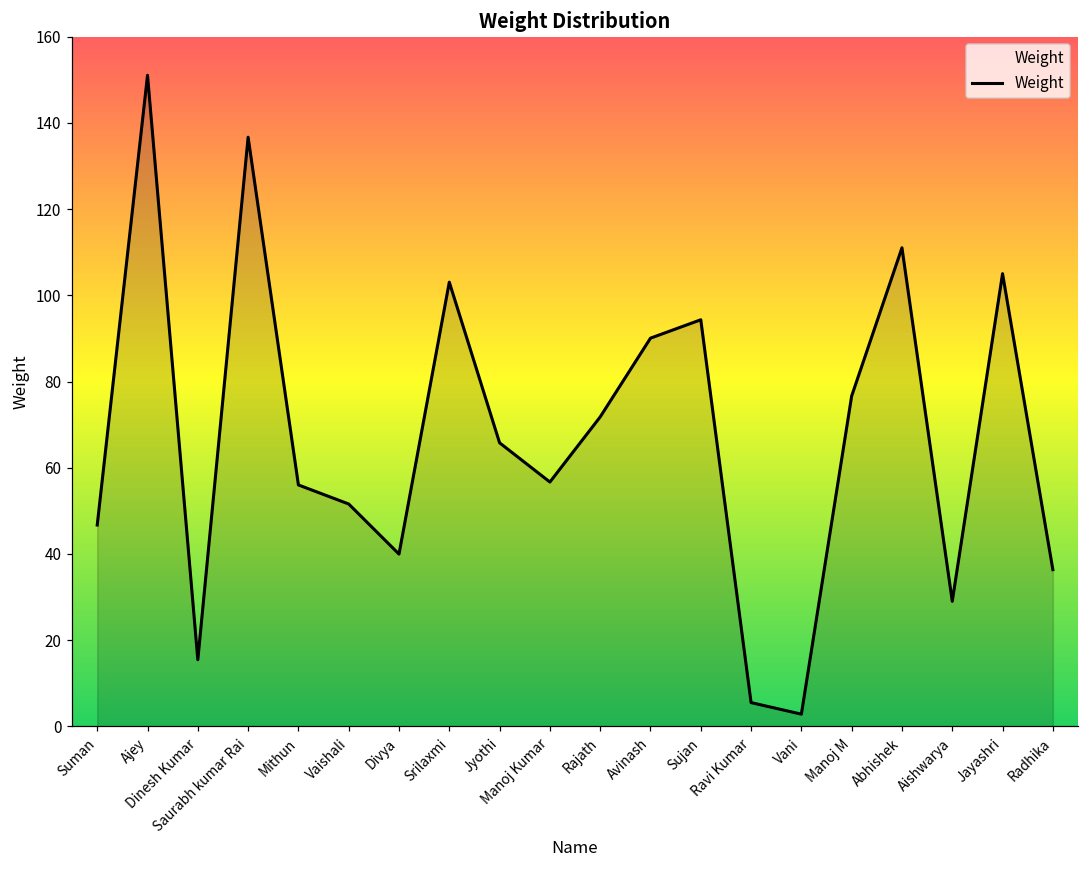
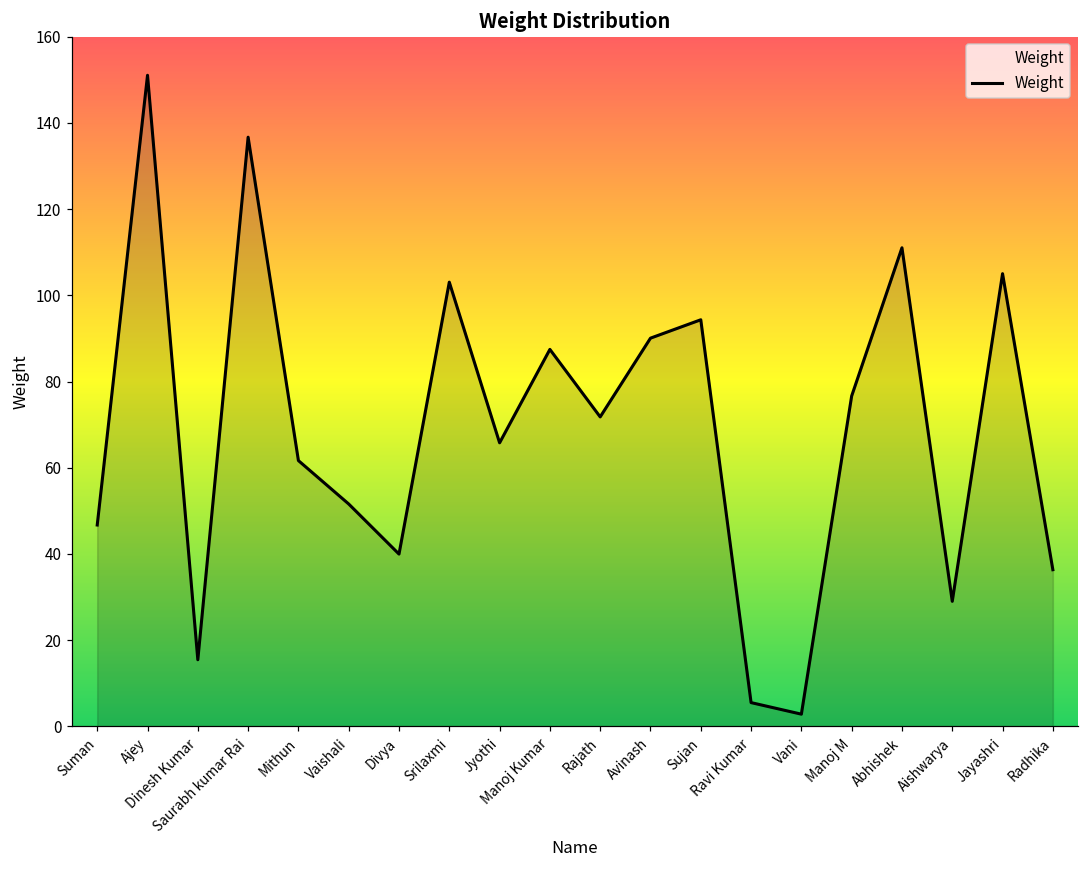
Mithun: 56 -> 62
Manoj Kumar: 57 -> 87
